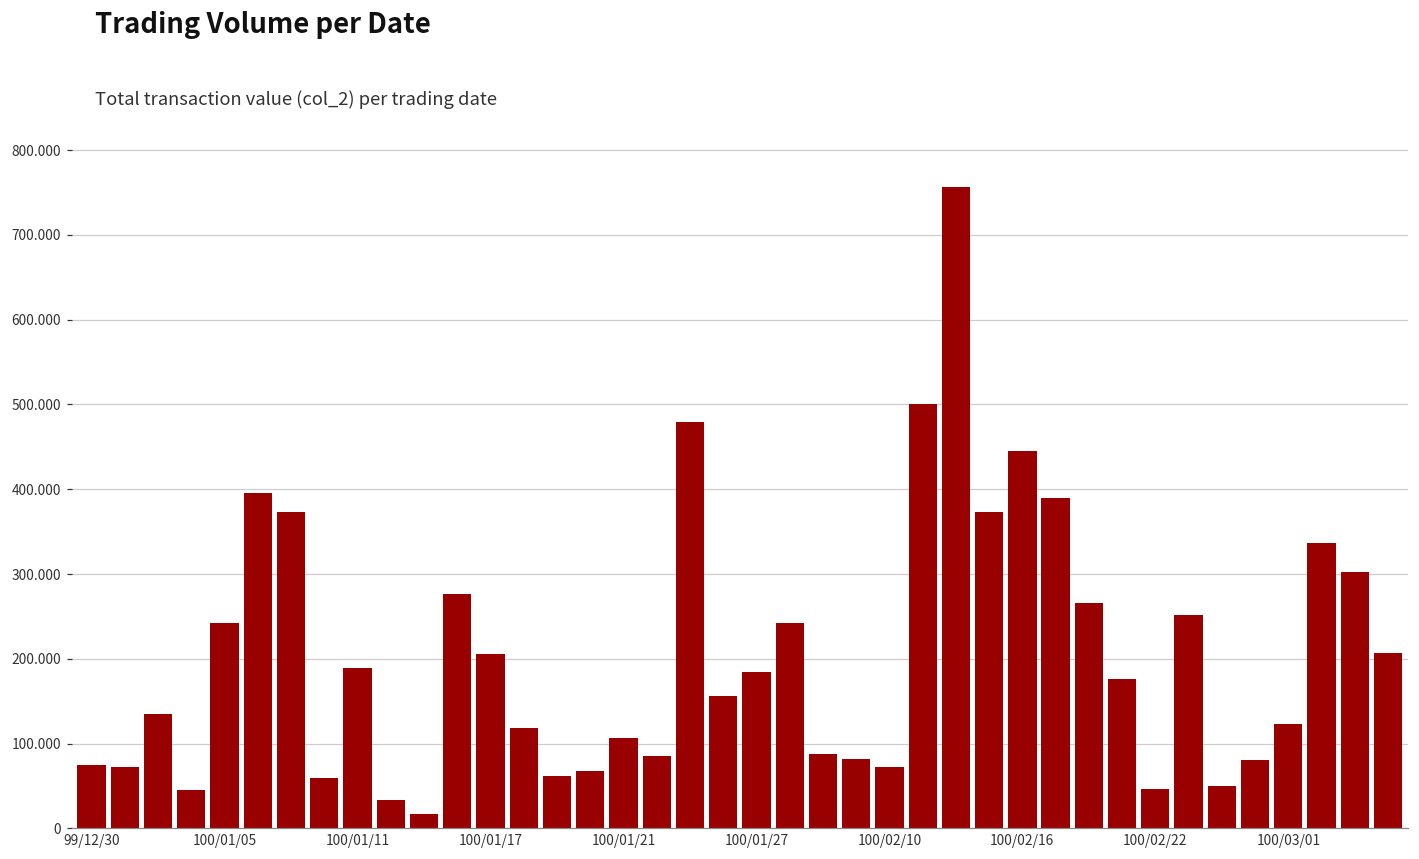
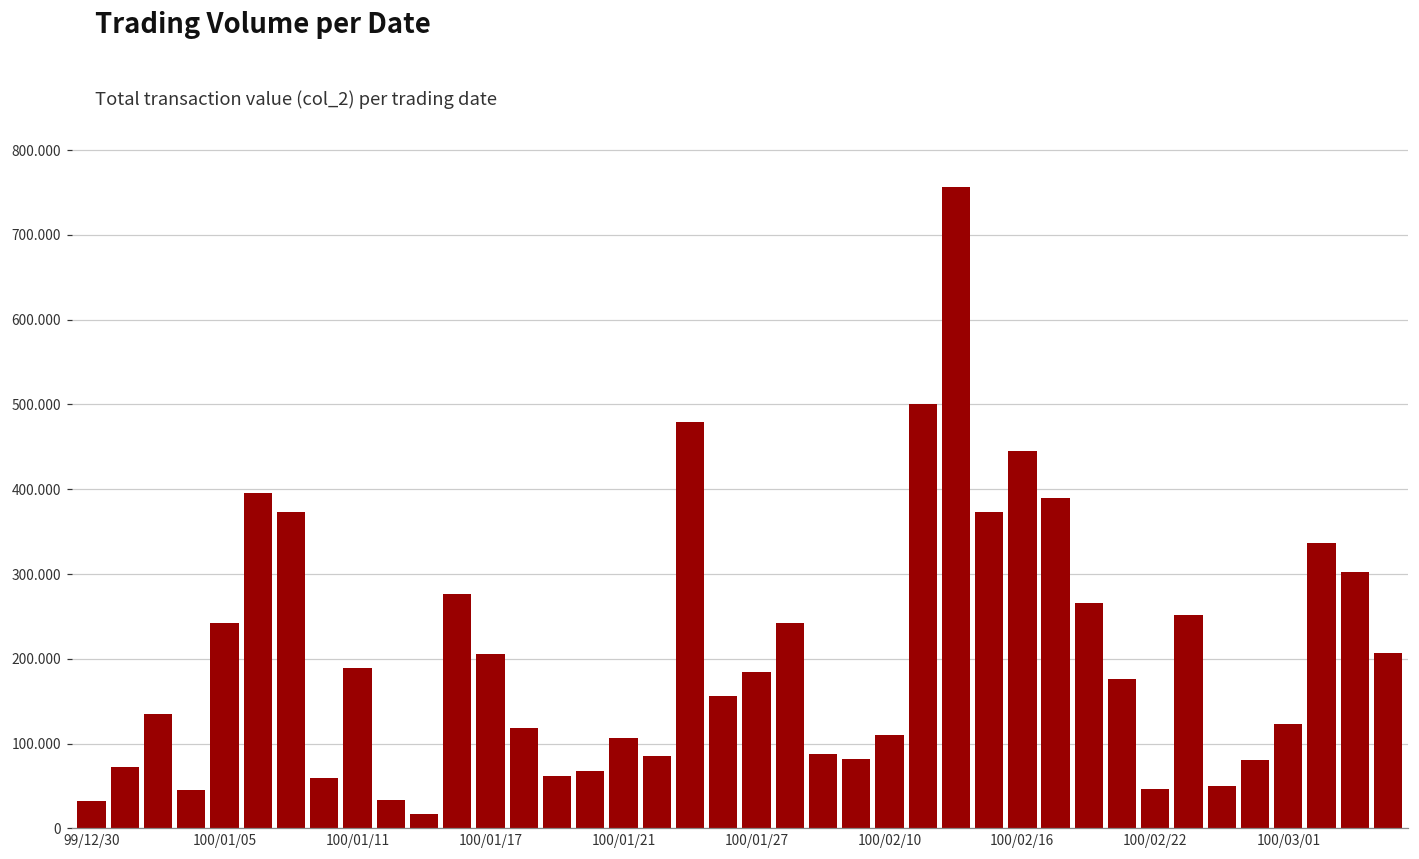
99/12/30: 70 -> 30
100/02/10: 70 -> 110
